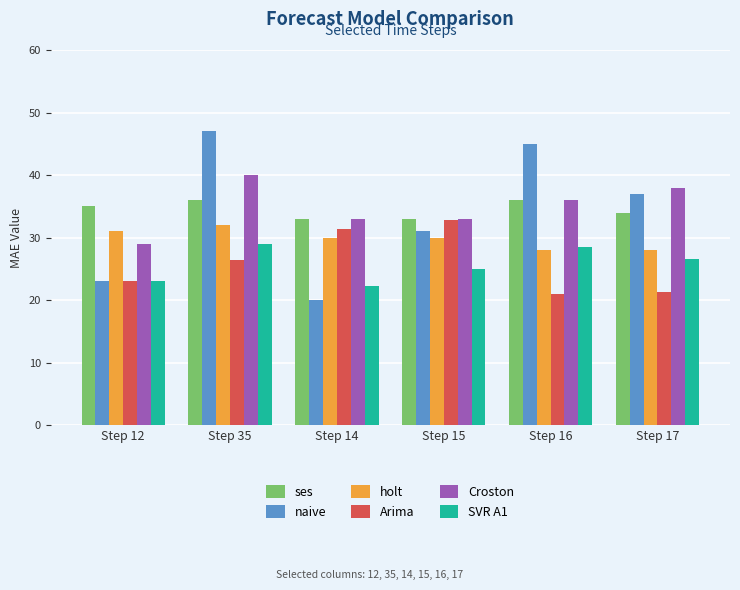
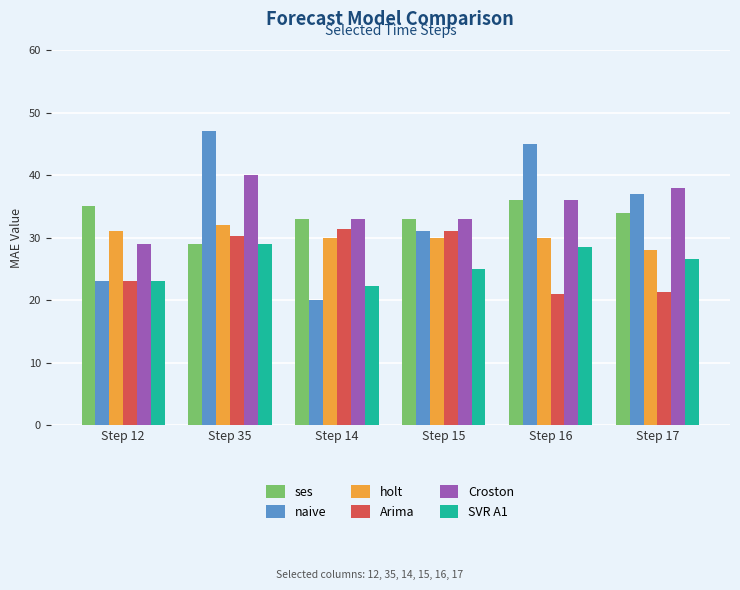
ses, Step 35: 36 -> 29
Arima, Step 35: 26 -> 30
Arima, Step 15: 33 -> 31
holt, Step 16: 28 -> 30
